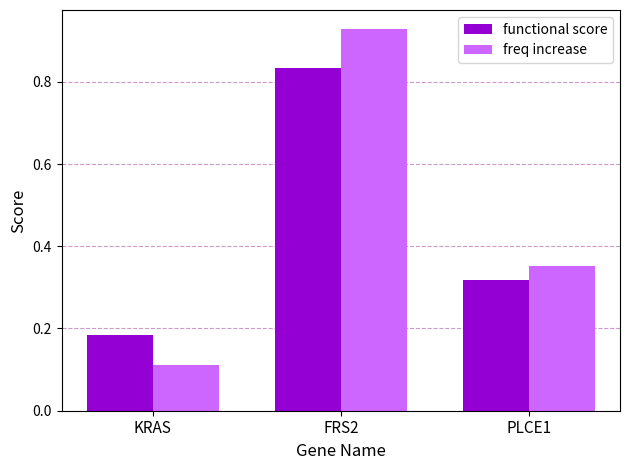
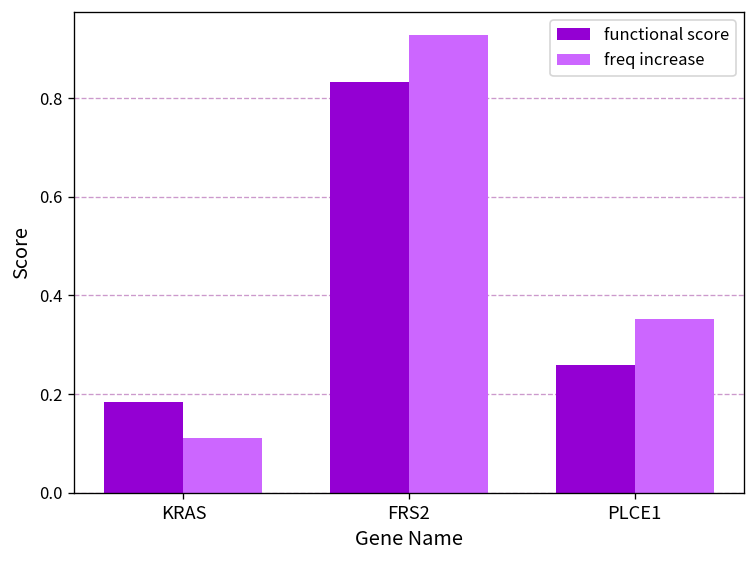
functional score, PLCE1: 0.32 -> 0.26
